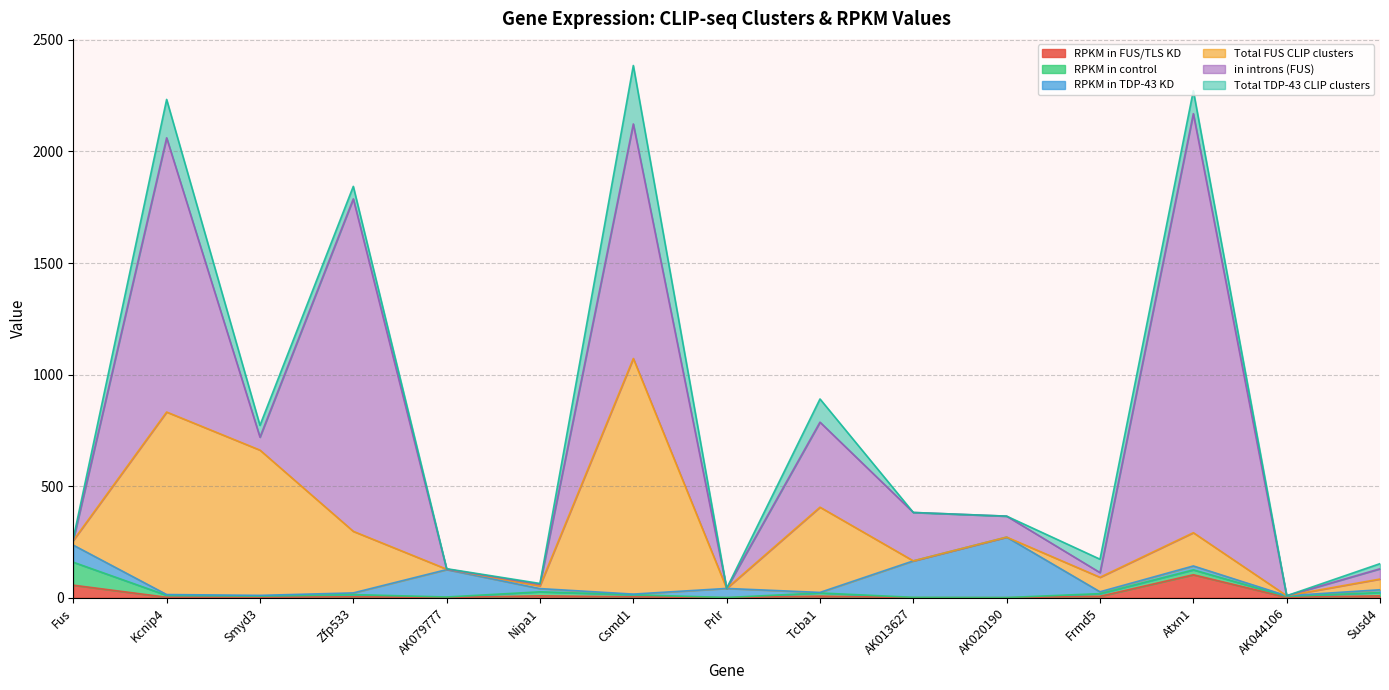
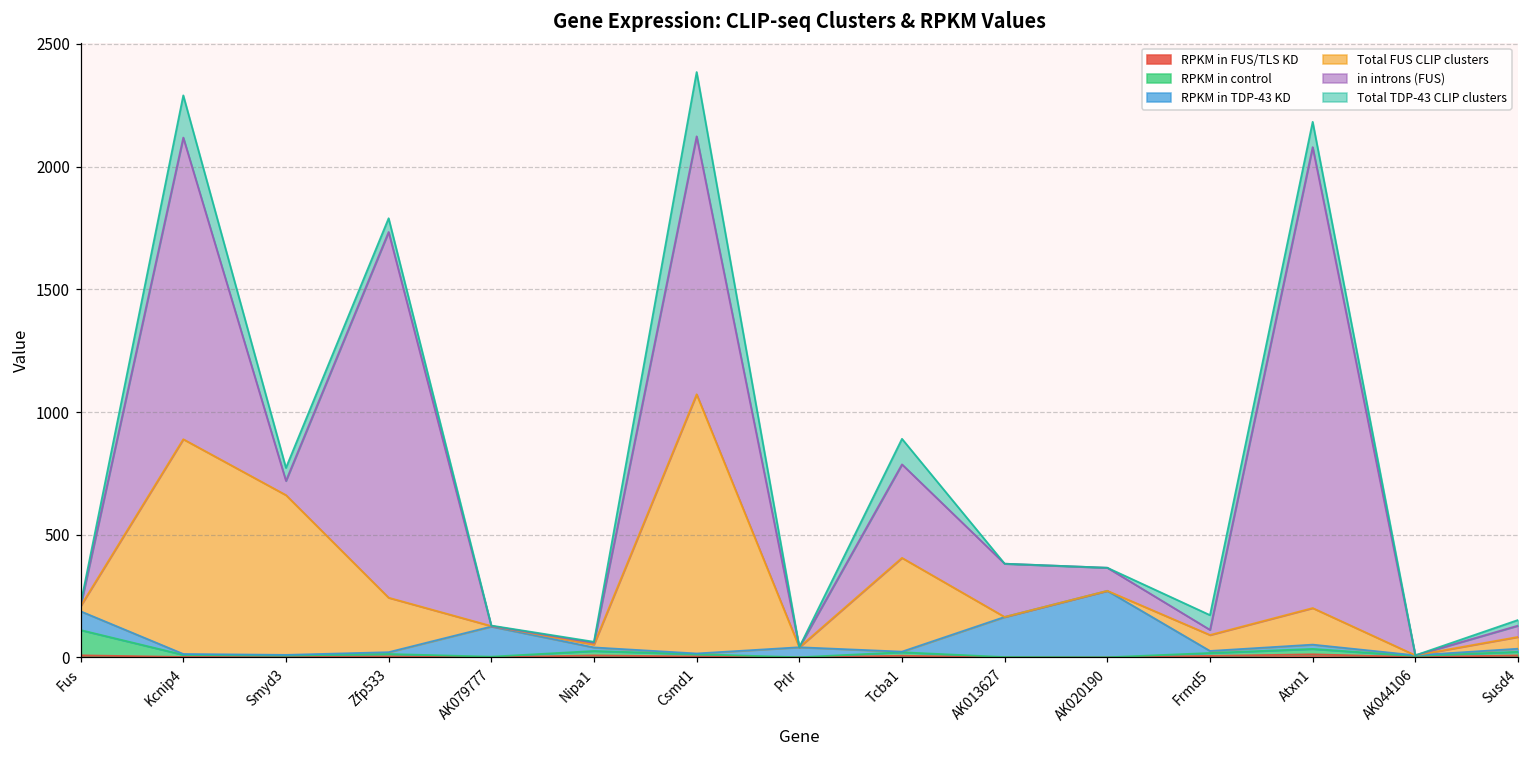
RPKM in FUS/TLS KD, Fus: 60 -> 10
Total FUS CLIP clusters, Kcnip4: 820 -> 880
Total FUS CLIP clusters, Zfp533: 280 -> 220
RPKM in FUS/TLS KD, Atxn1: 100 -> 10
